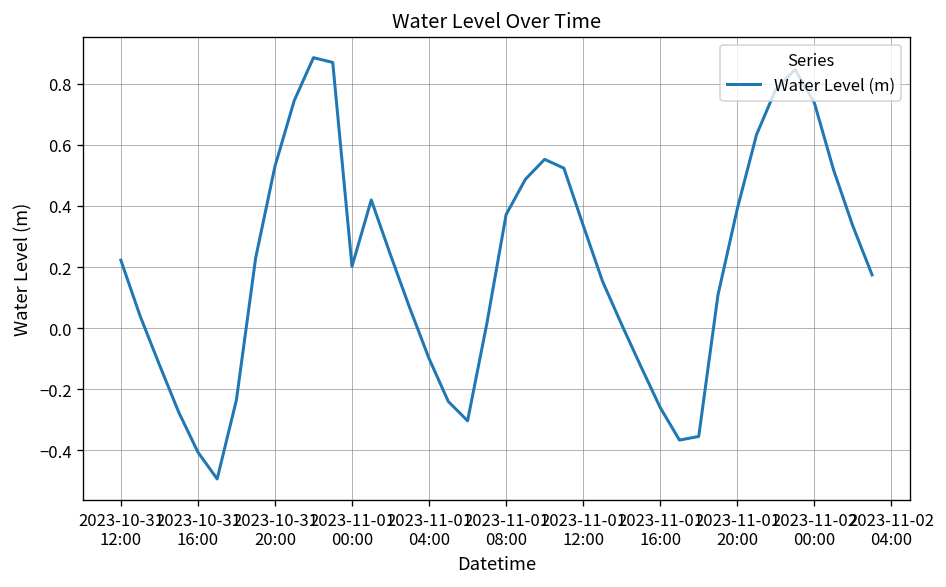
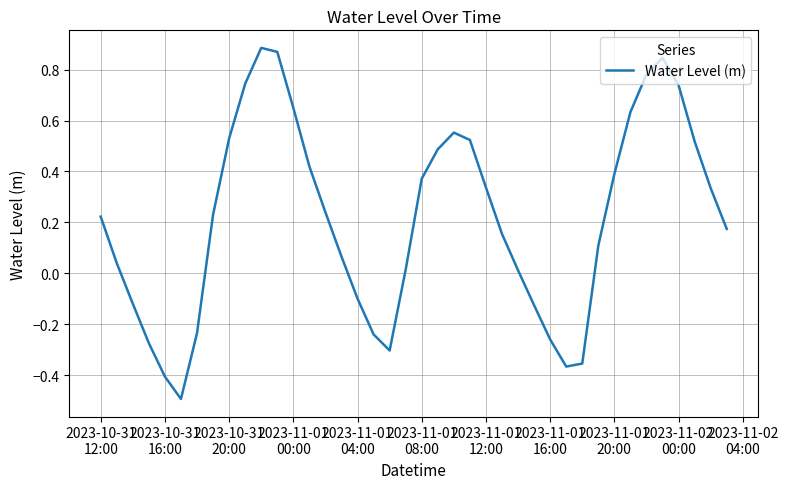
2023-11-01 00:00: 0.20 -> 0.65
